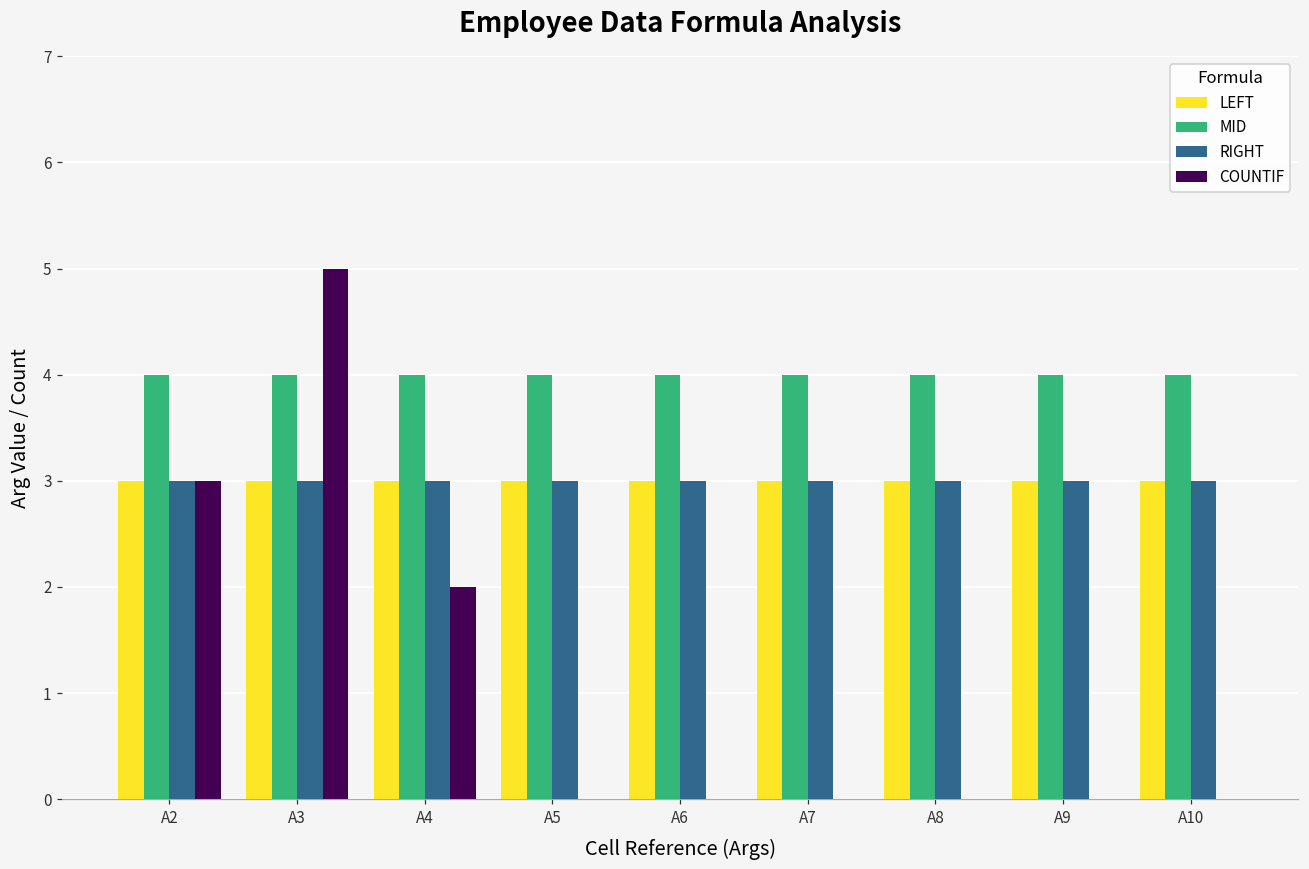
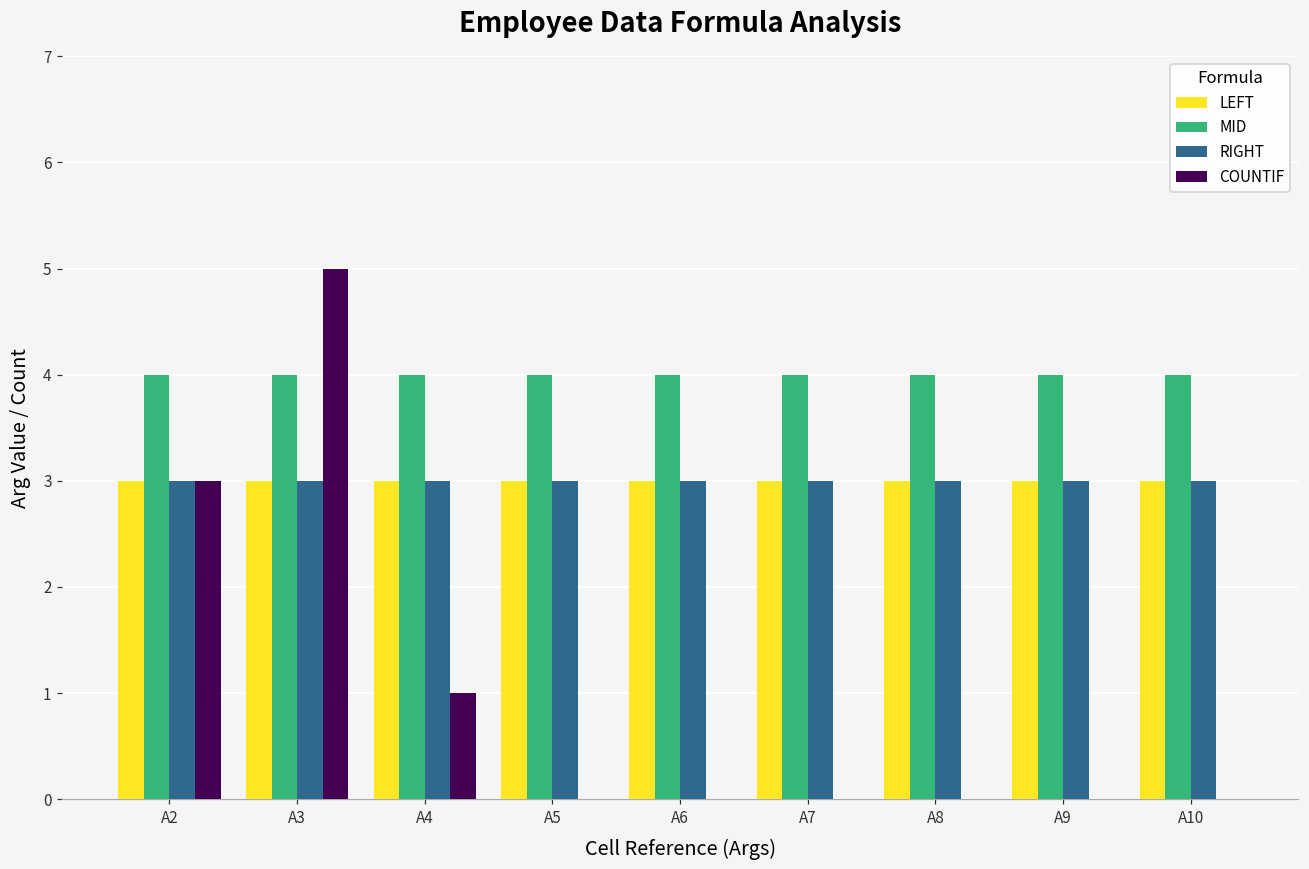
COUNTIF, A4: 2 -> 1
